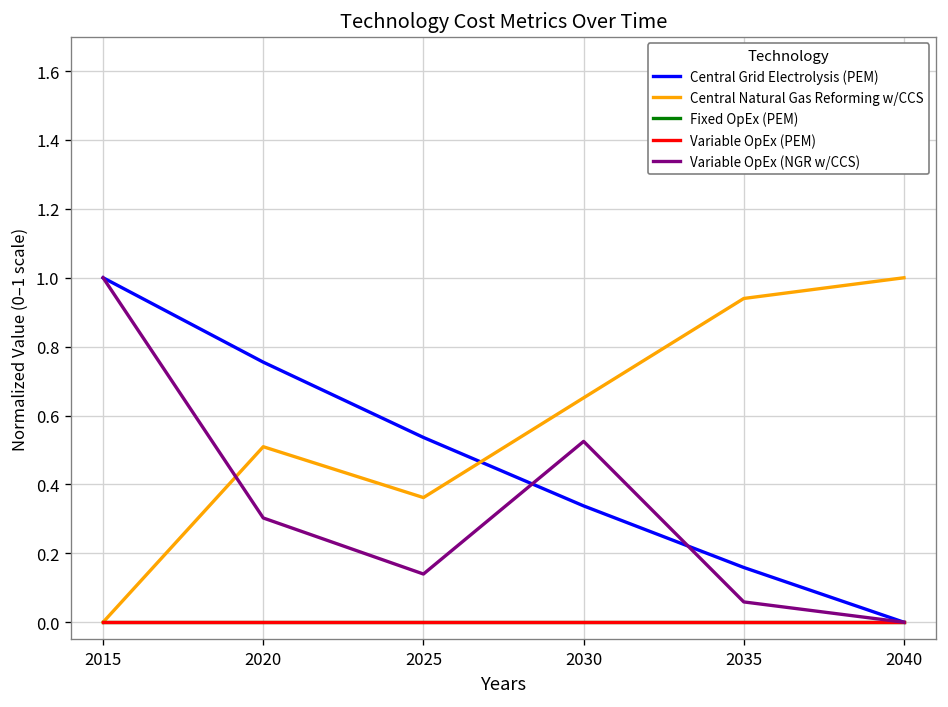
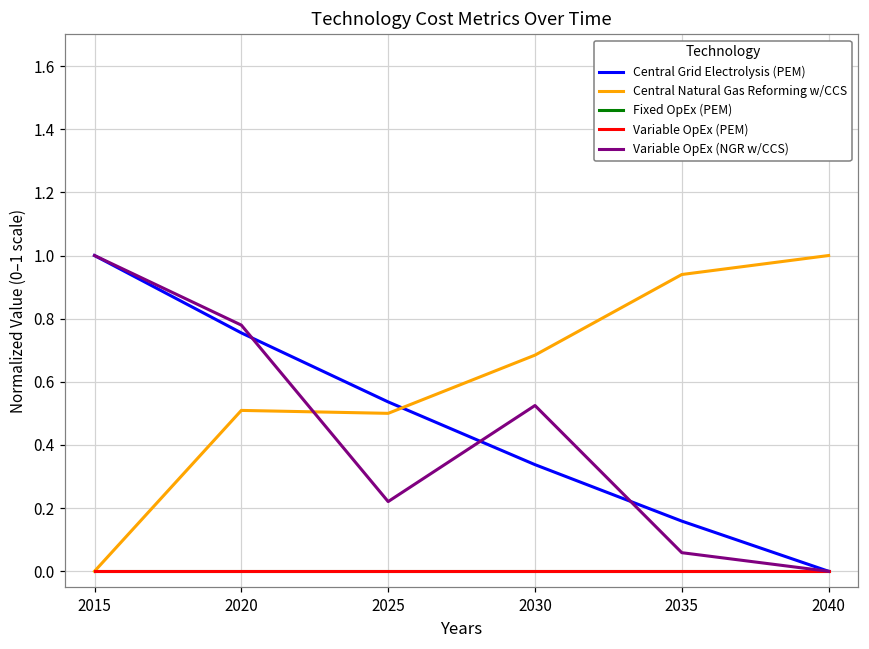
Variable OpEx (NGR w/CCS), 2020: 0.30 -> 0.78
Central Natural Gas Reforming w/CCS, 2025: 0.36 -> 0.50
Variable OpEx (NGR w/CCS), 2025: 0.14 -> 0.22
Central Natural Gas Reforming w/CCS, 2030: 0.65 -> 0.68
